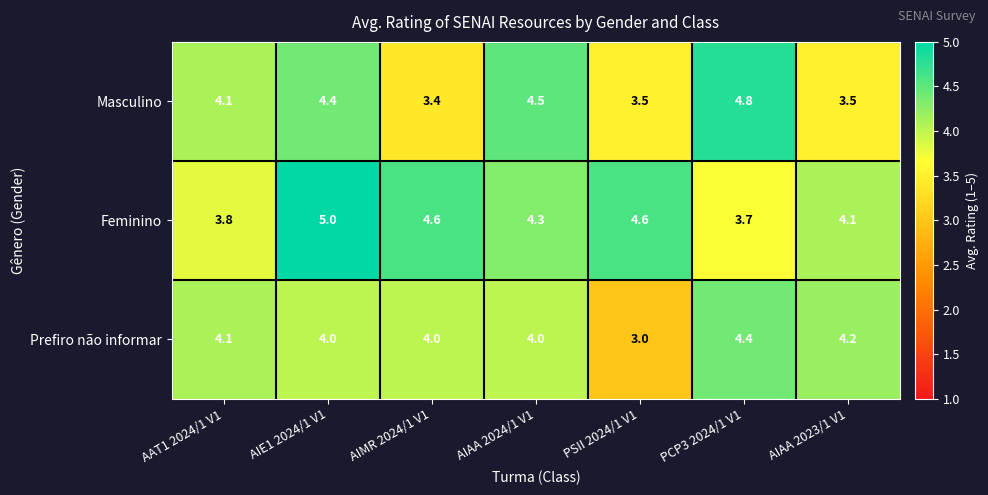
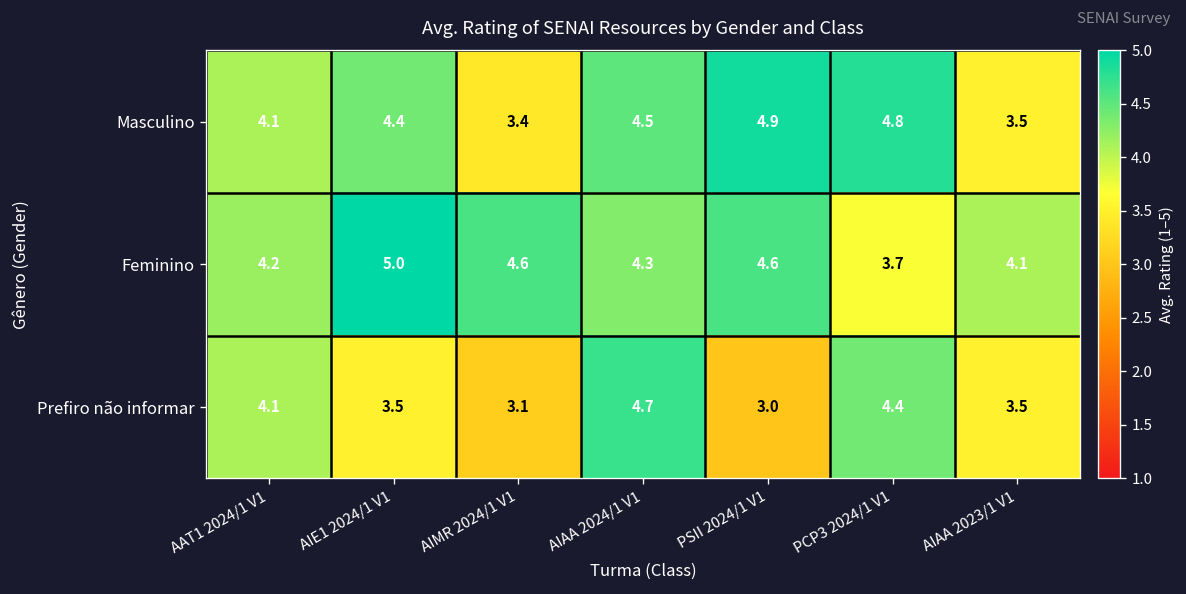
Masculino, PSII 2024/1 V1: 3.5 -> 4.9
Feminino, AAT1 2024/1 V1: 3.8 -> 4.2
Prefiro não informar, AIE1 2024/1 V1: 4.0 -> 3.5
Prefiro não informar, AIMR 2024/1 V1: 4.0 -> 3.1
Prefiro não informar, AIAA 2024/1 V1: 4.0 -> 4.7
Prefiro não informar, AIAA 2023/1 V1: 4.2 -> 3.5
